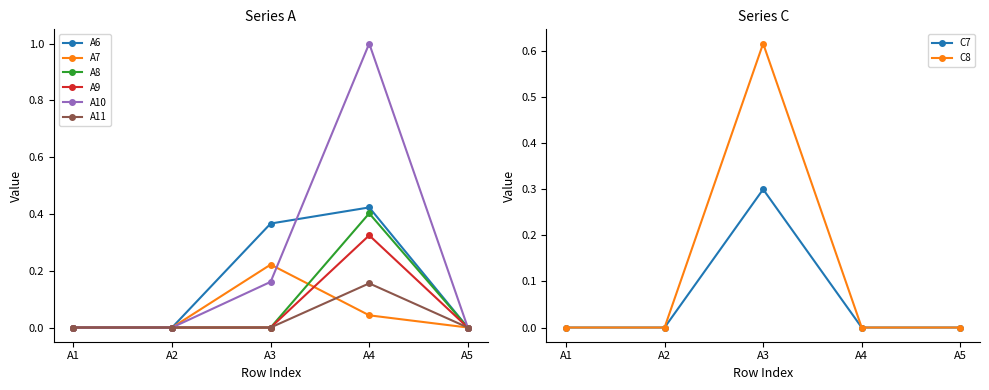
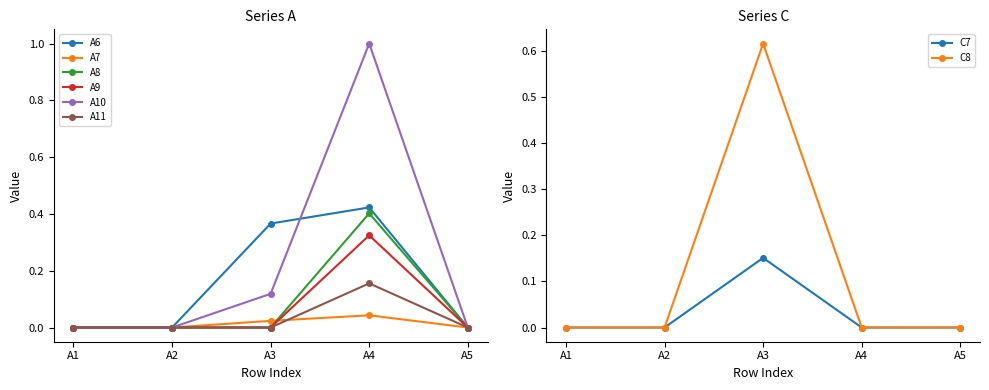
Series A, A7, A3: 0.22 -> 0.02
Series A, A10, A3: 0.16 -> 0.12
Series C, C7, A3: 0.30 -> 0.15
